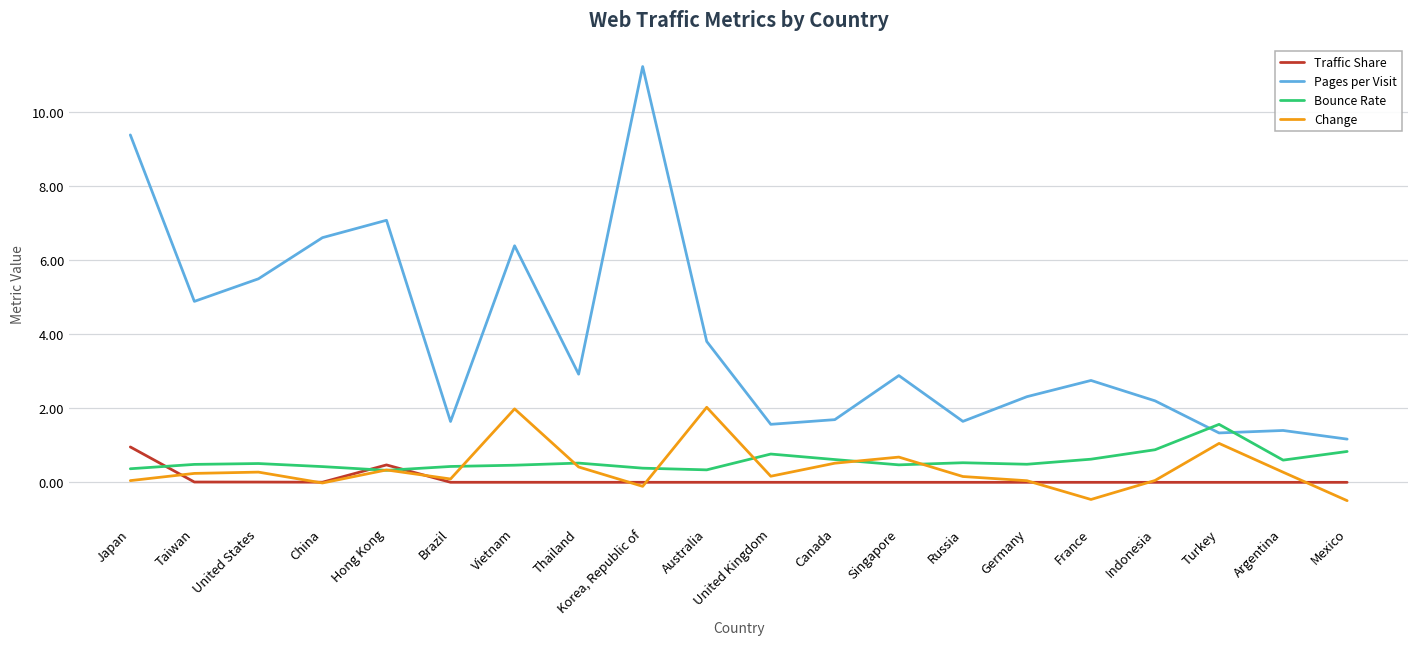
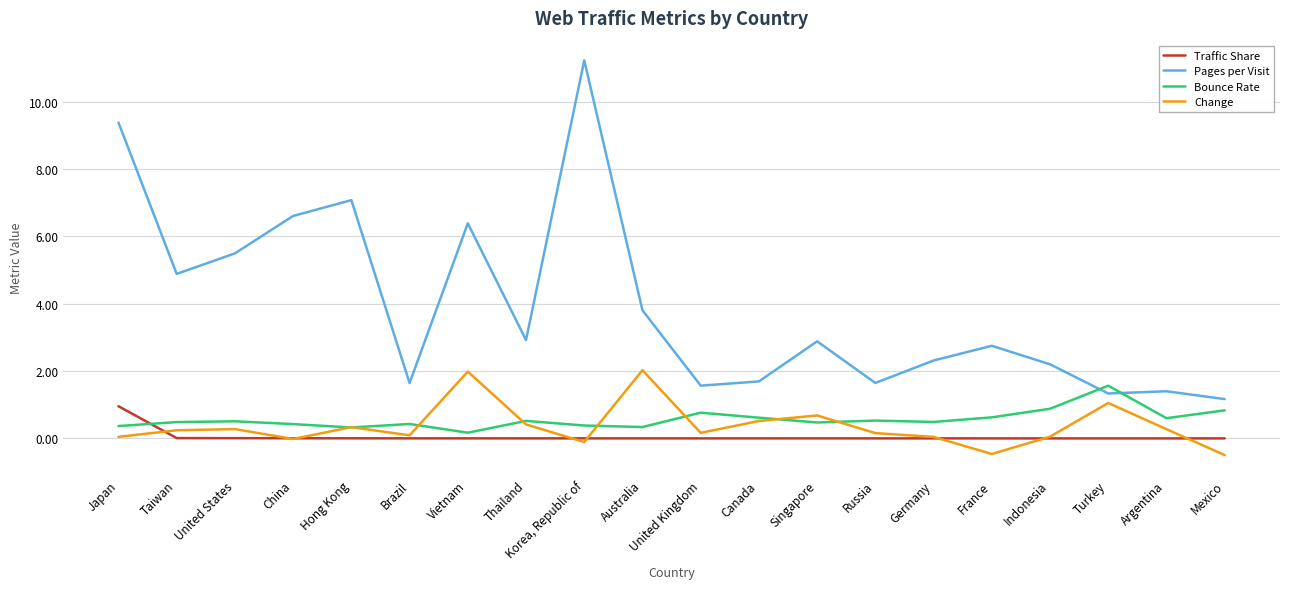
Traffic Share, Hong Kong: 0.5 -> 0.0
Bounce Rate, Vietnam: 0.5 -> 0.2
